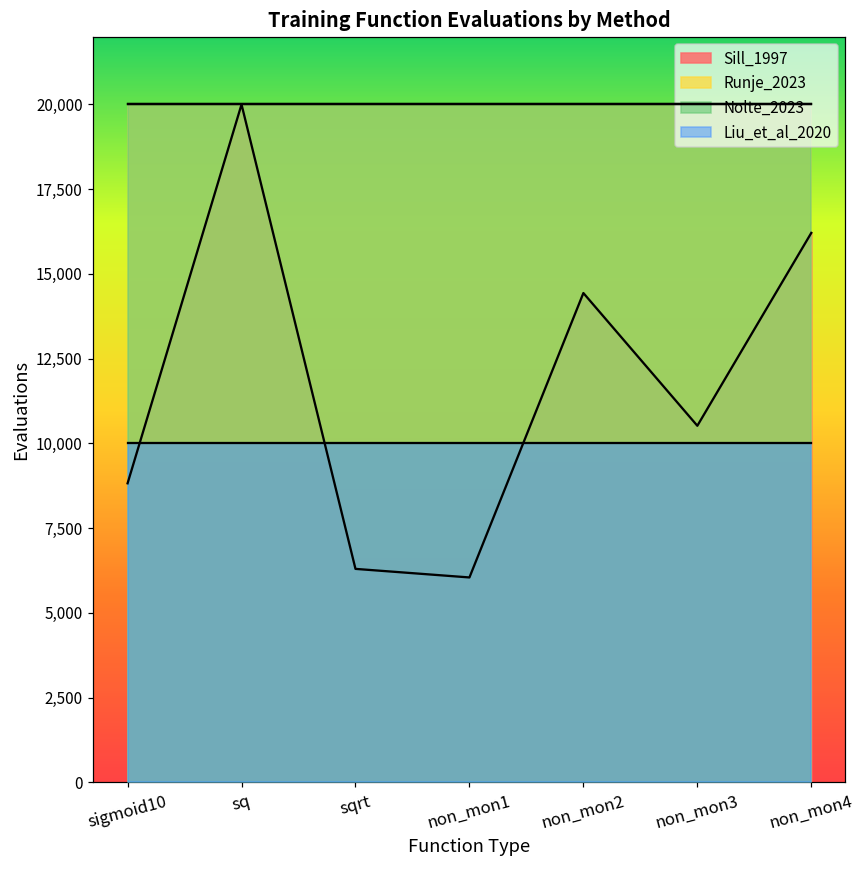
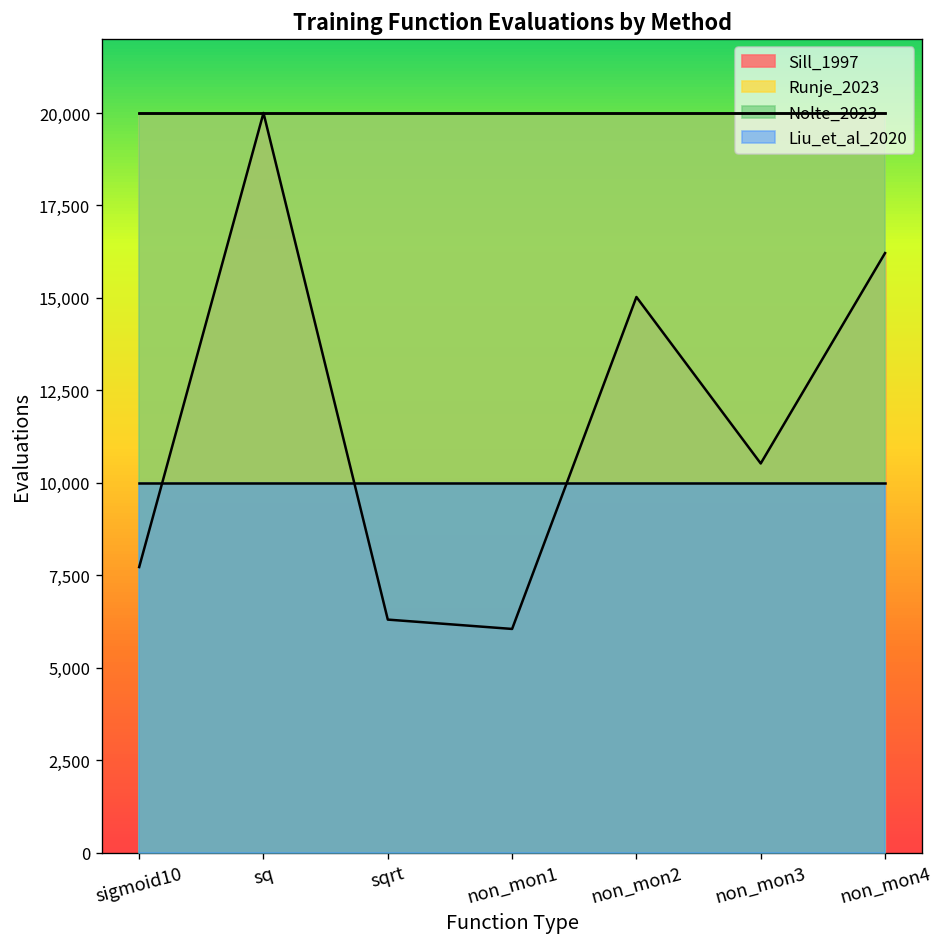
Sill_1997, sigmoid10: 8,800 -> 7,700
Sill_1997, non_mon2: 14,400 -> 15,000
